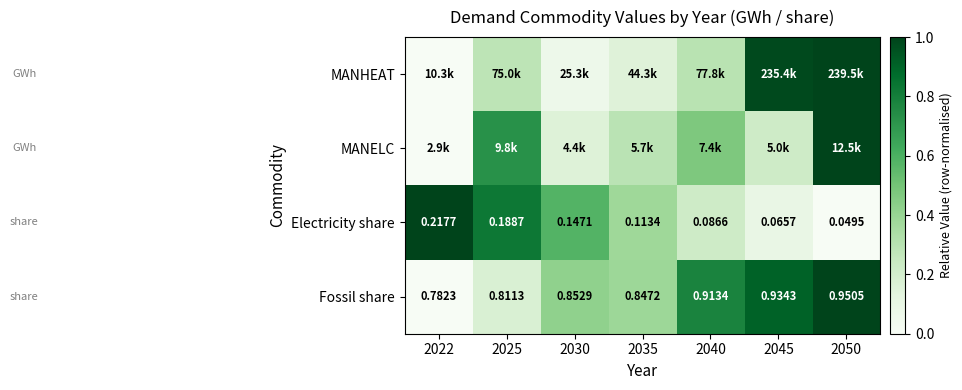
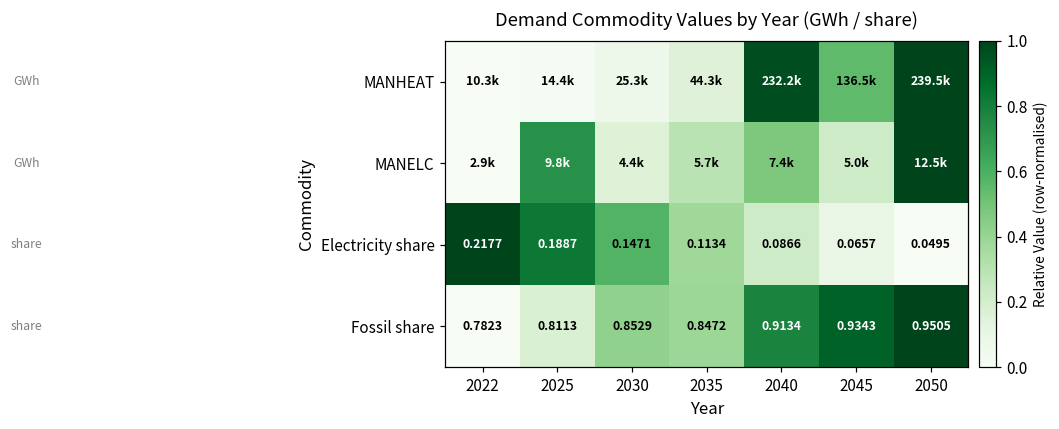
MANHEAT, 2025: 75.0k -> 14.4k
MANHEAT, 2040: 77.8k -> 232.2k
MANHEAT, 2045: 235.4k -> 136.5k
